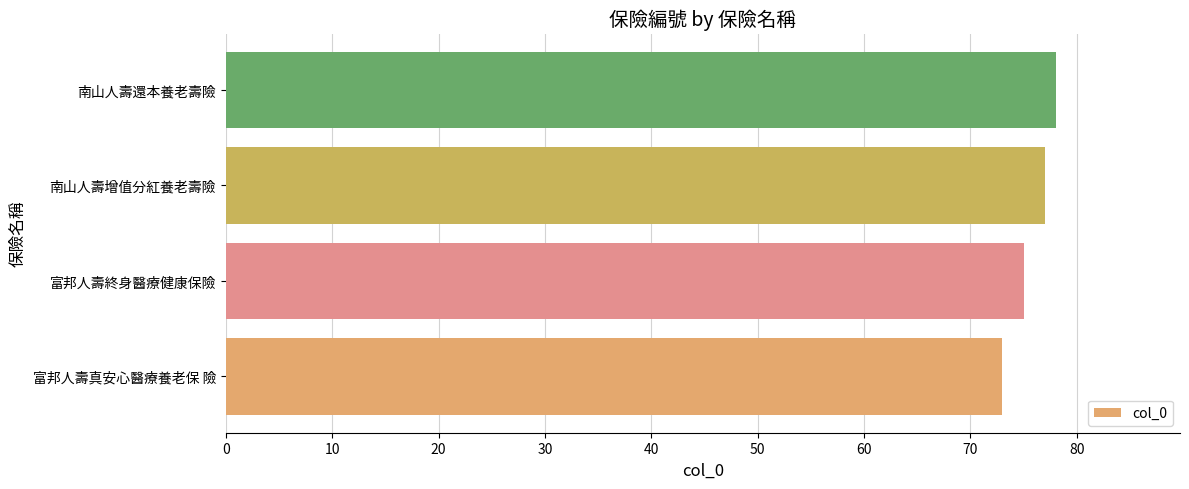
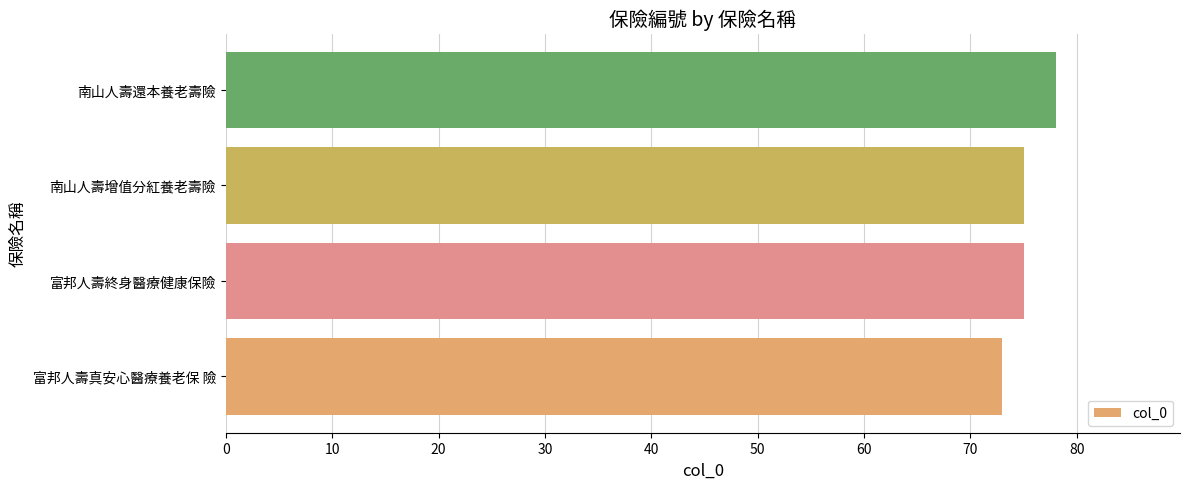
南山人壽增值分紅養老壽險: 77 -> 75
